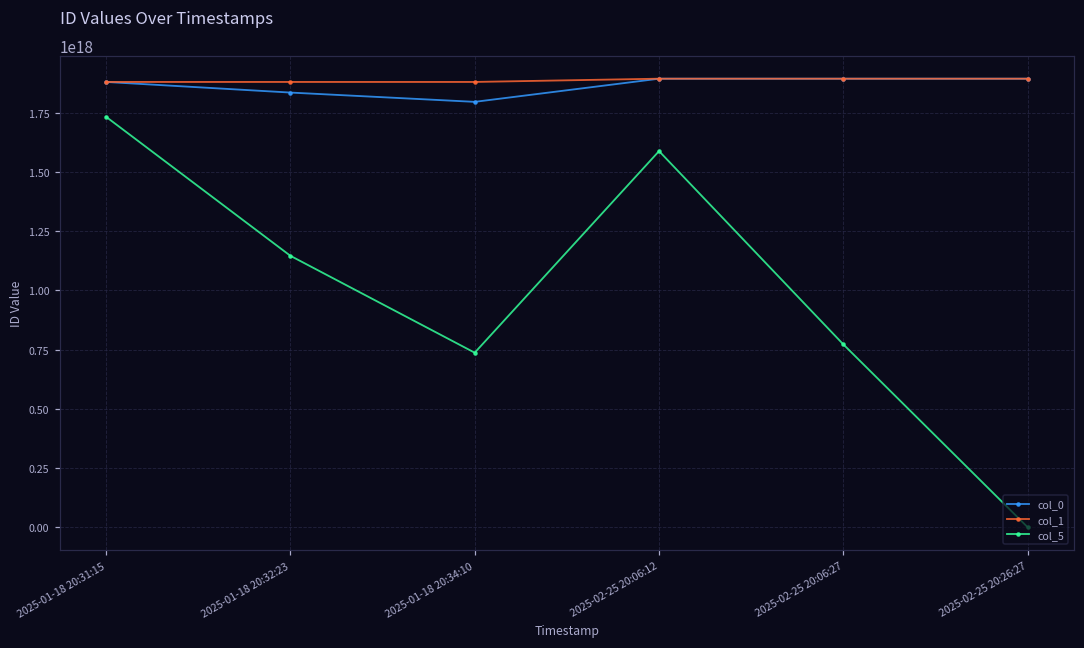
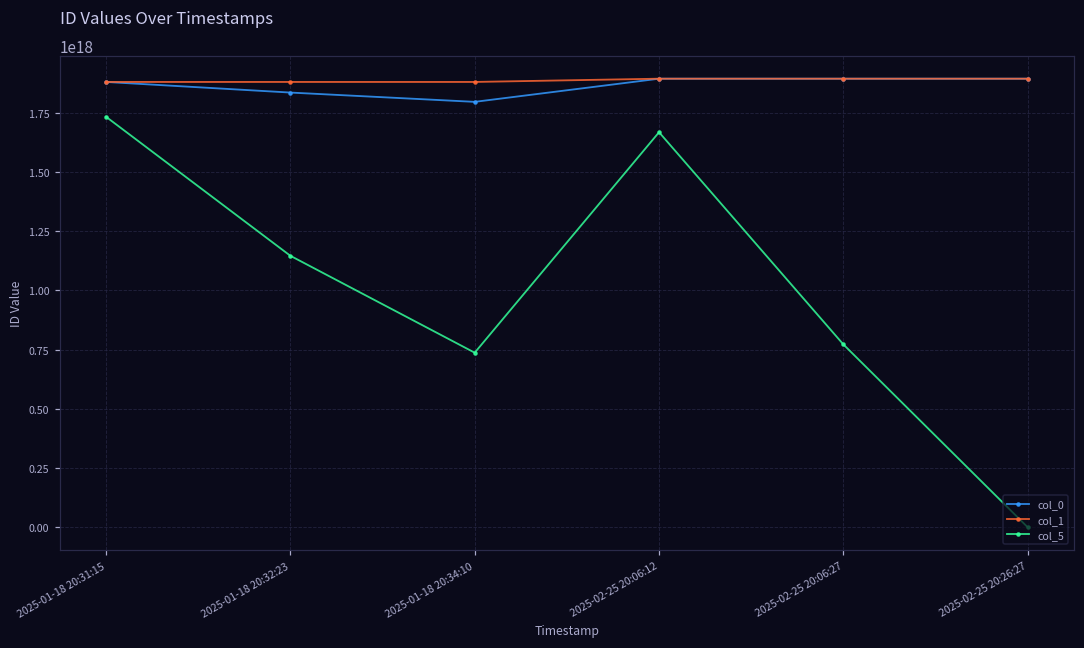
col_5, 2025-02-25 20:06:12: 1590000000000000000 -> 1670000000000000000
